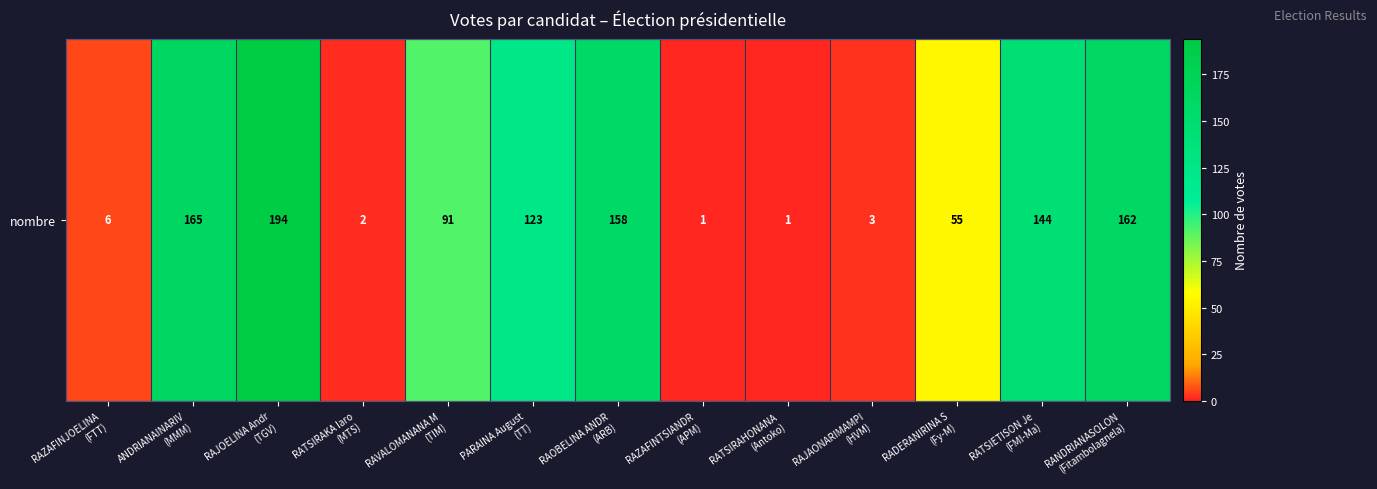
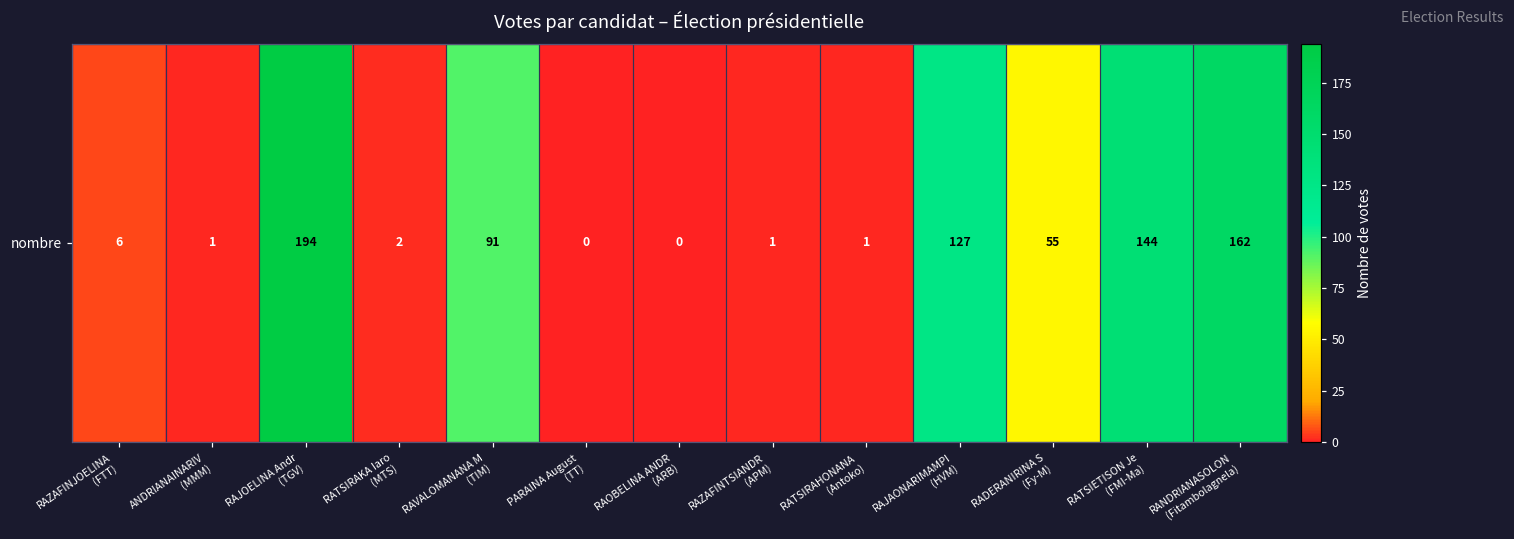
nombre, ANDRIANAINARIV (MMM): 165 -> 1
nombre, PARAINA August (TT): 123 -> 0
nombre, RAOBELINA ANDR (ARB): 158 -> 0
nombre, RAJAONARIMAMPI (HVM): 3 -> 127
